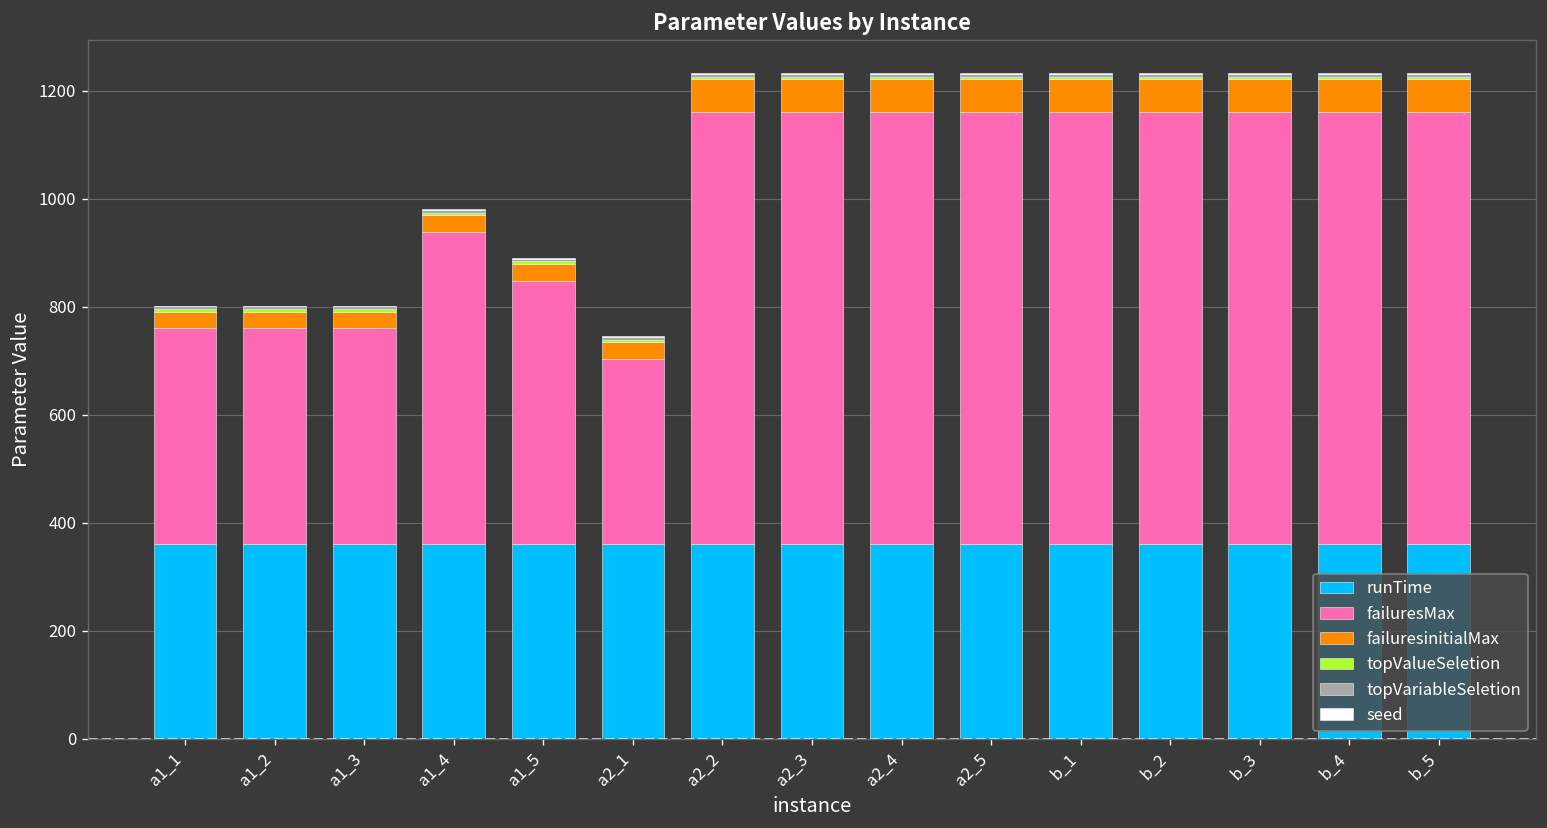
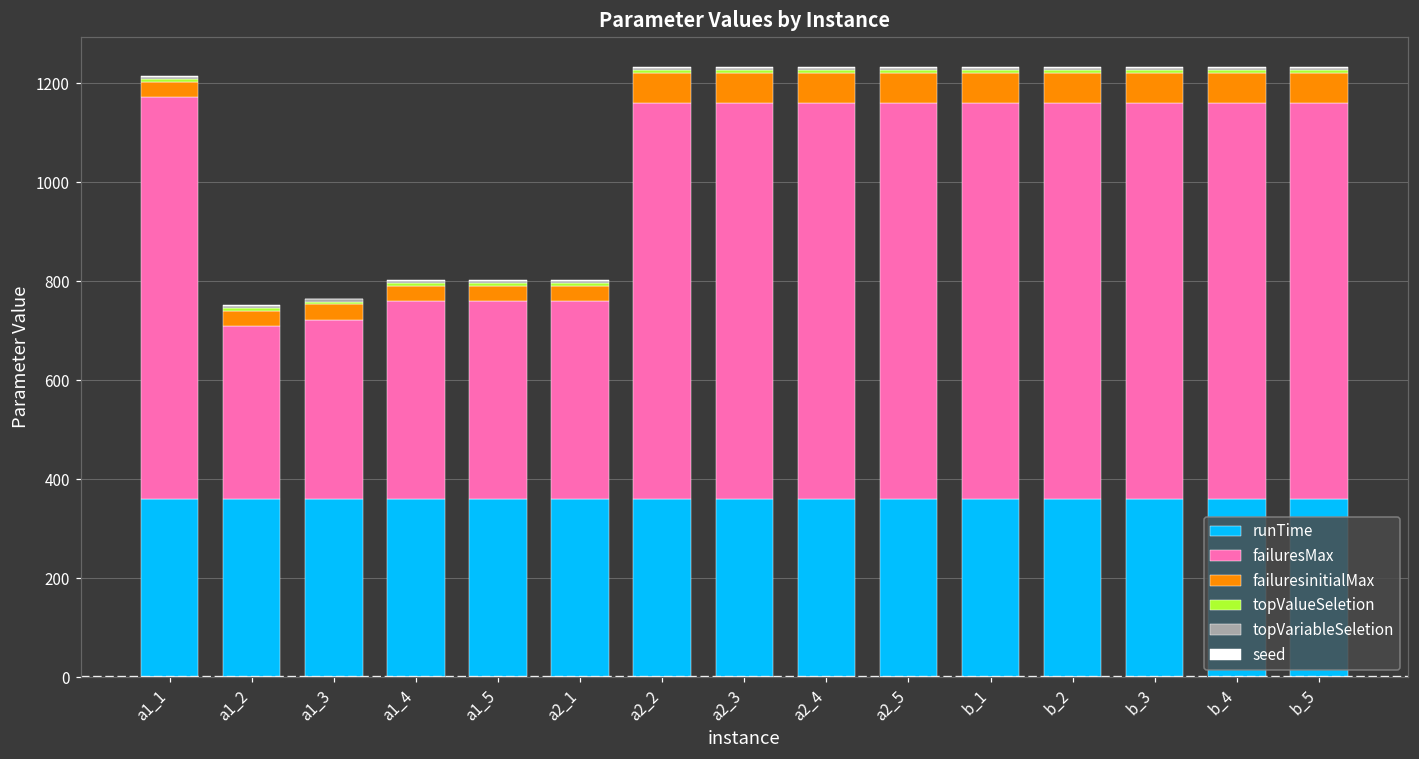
failuresMax, a1_1: 400 -> 810
failuresMax, a1_2: 400 -> 350
failuresMax, a1_3: 400 -> 360
failuresMax, a1_4: 580 -> 400
failuresMax, a1_5: 490 -> 400
failuresMax, a2_1: 340 -> 400
